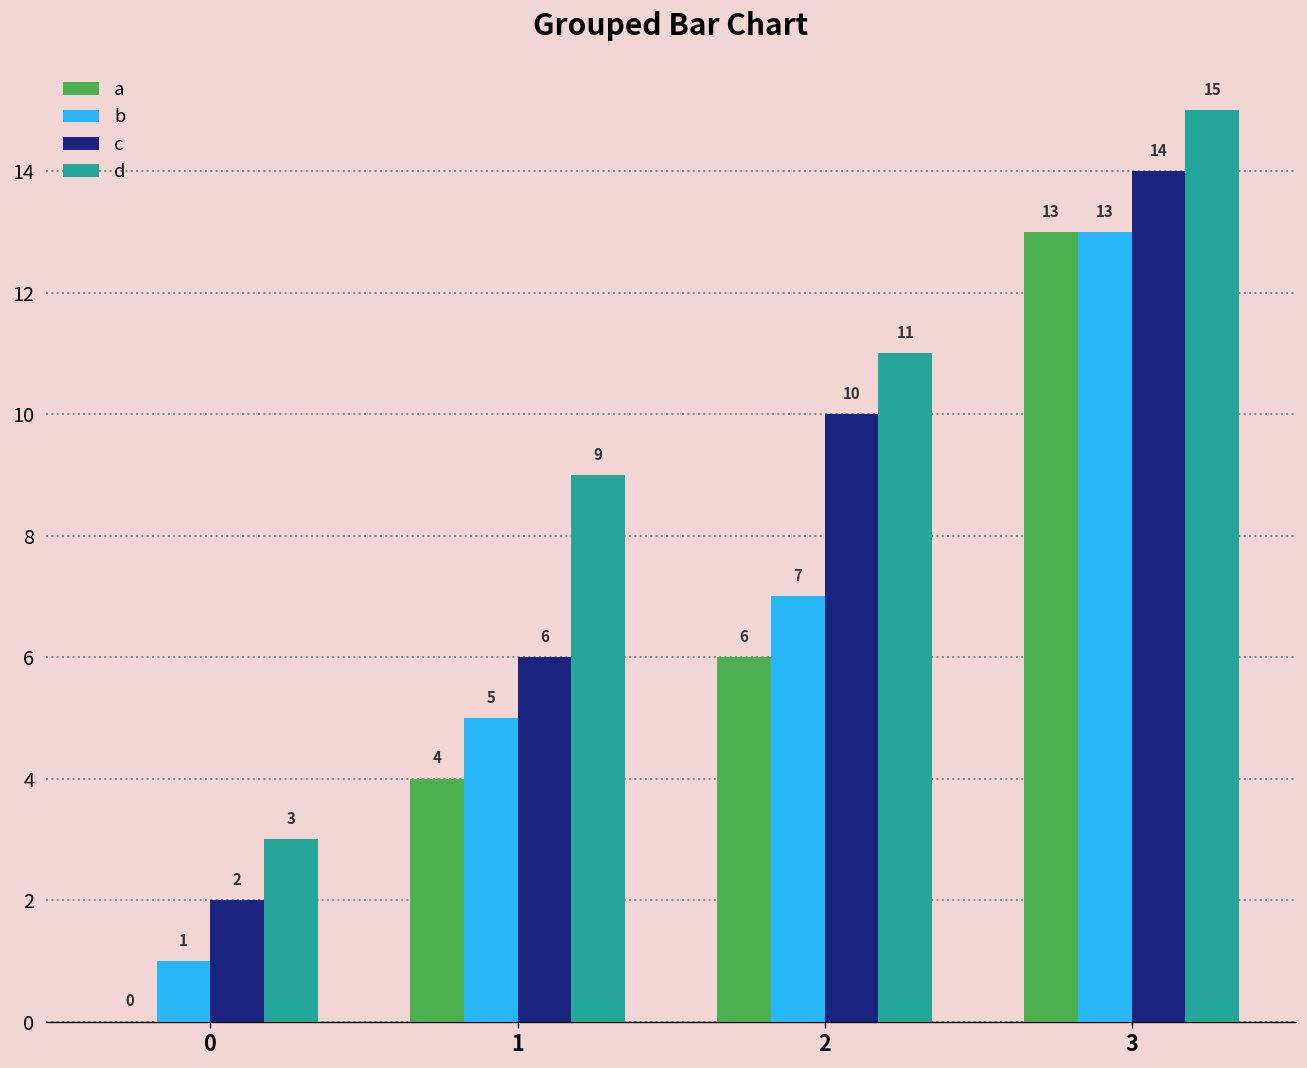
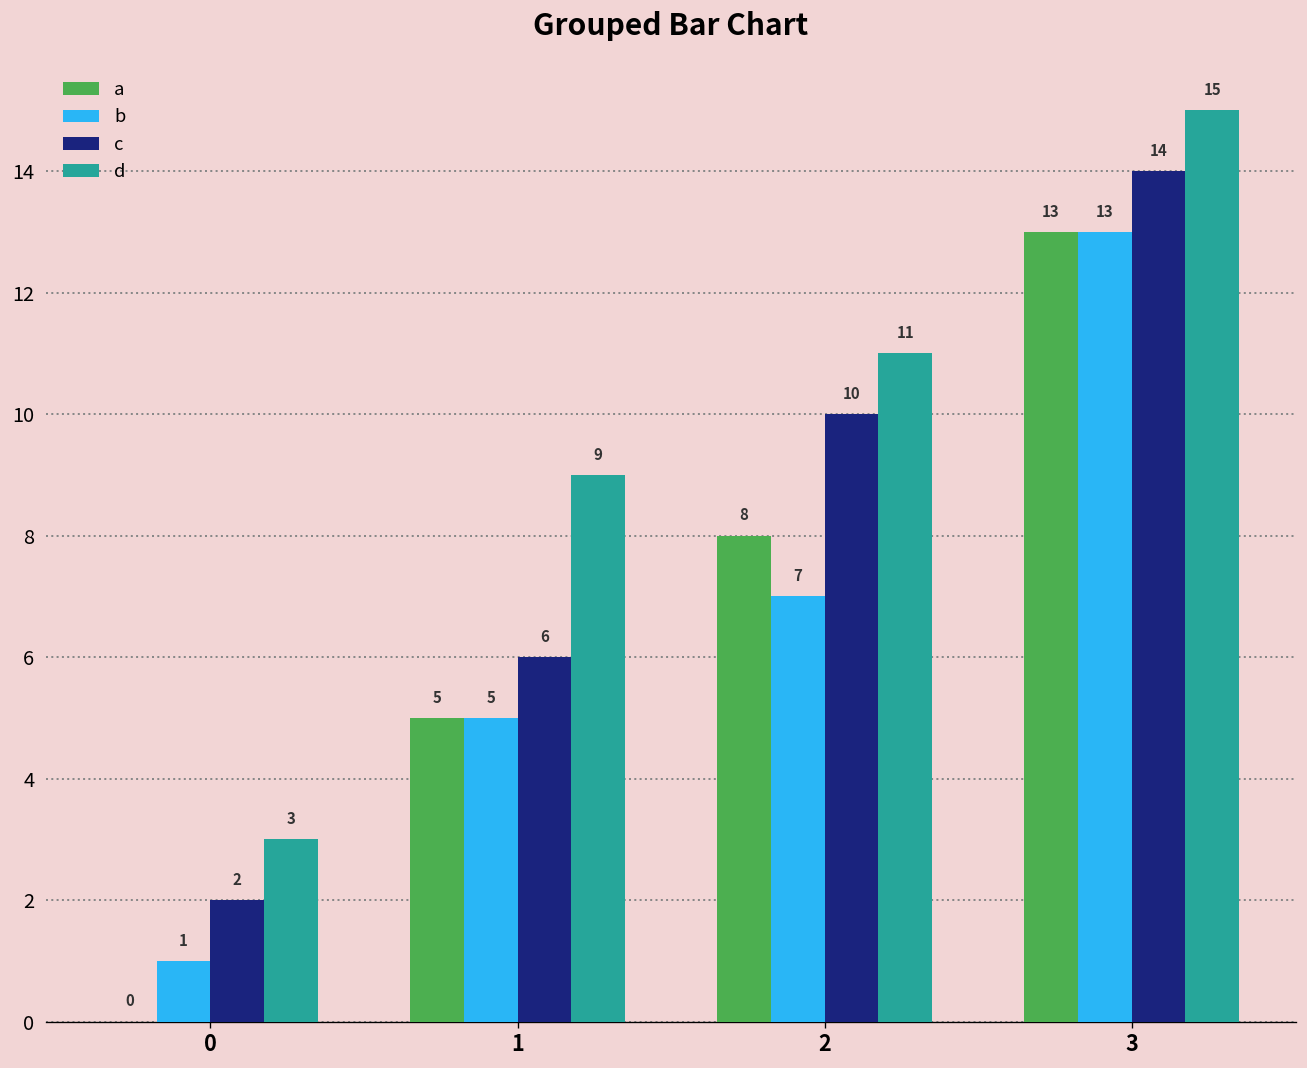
a, 1: 4 -> 5
a, 2: 6 -> 8
